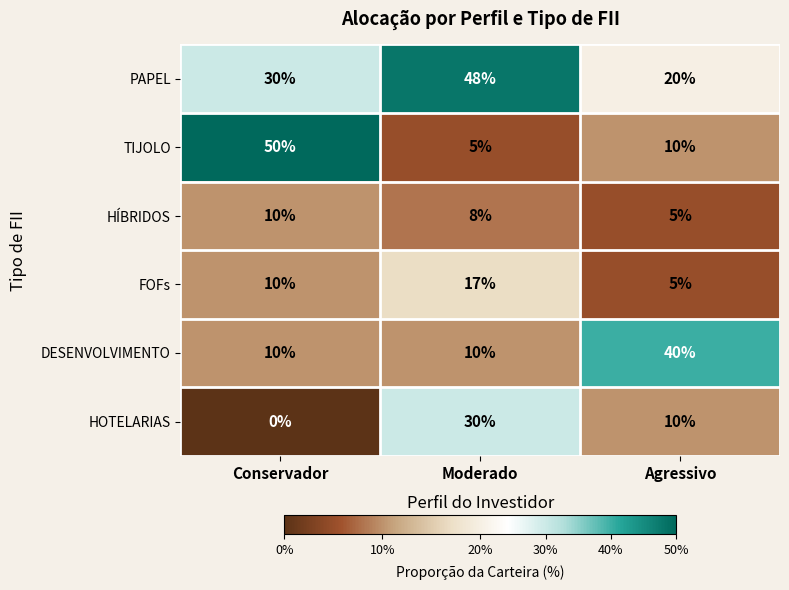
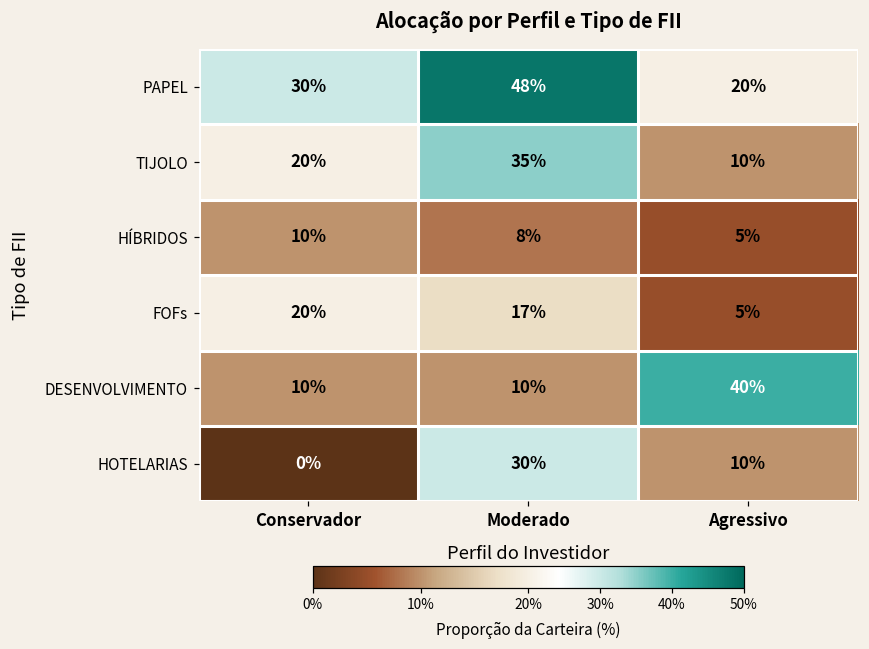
TIJOLO, Conservador: 50% -> 20%
TIJOLO, Moderado: 5% -> 35%
FOFs, Conservador: 10% -> 20%
